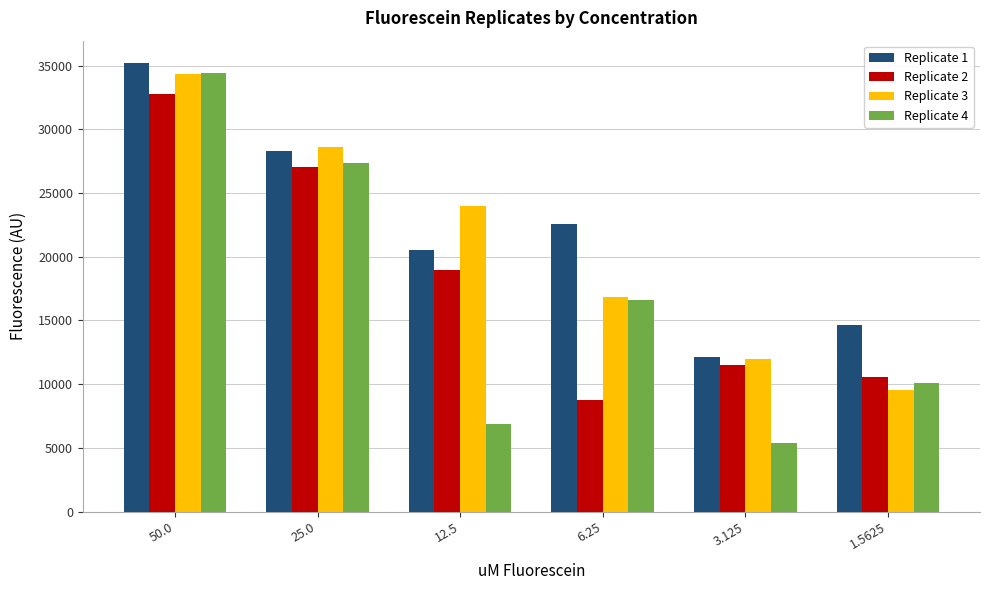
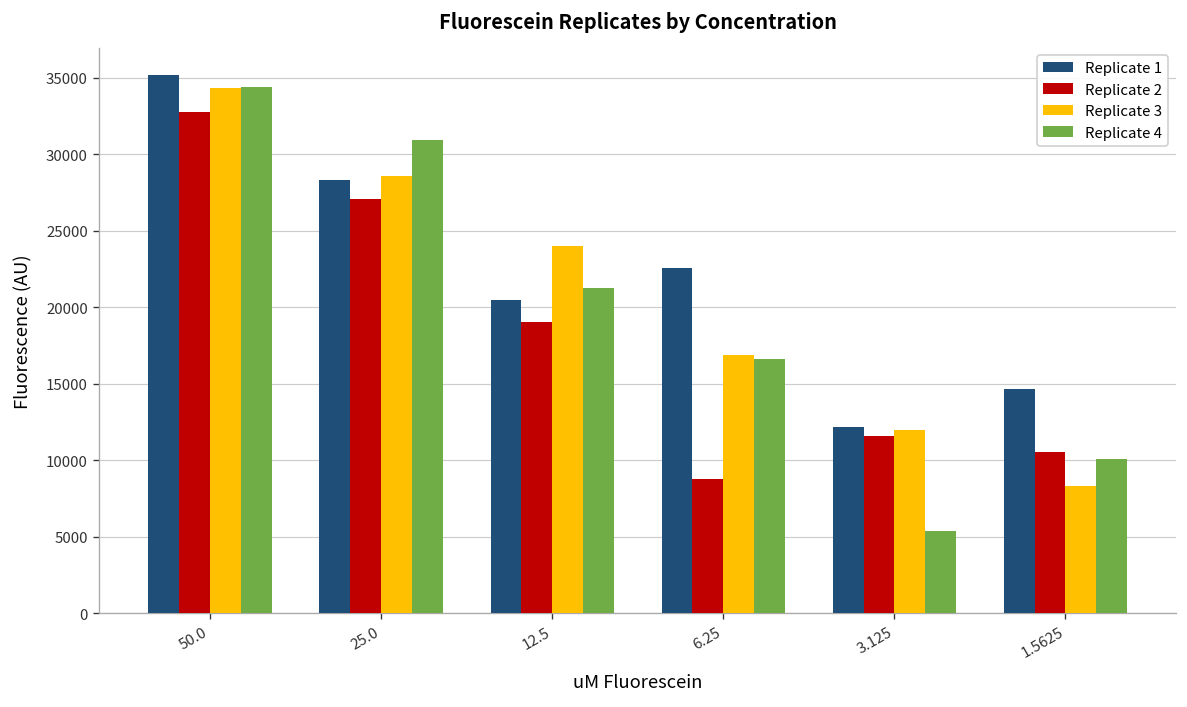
Replicate 4, 25.0: 27400 -> 30900
Replicate 4, 12.5: 6900 -> 21300
Replicate 3, 1.5625: 9500 -> 8300
